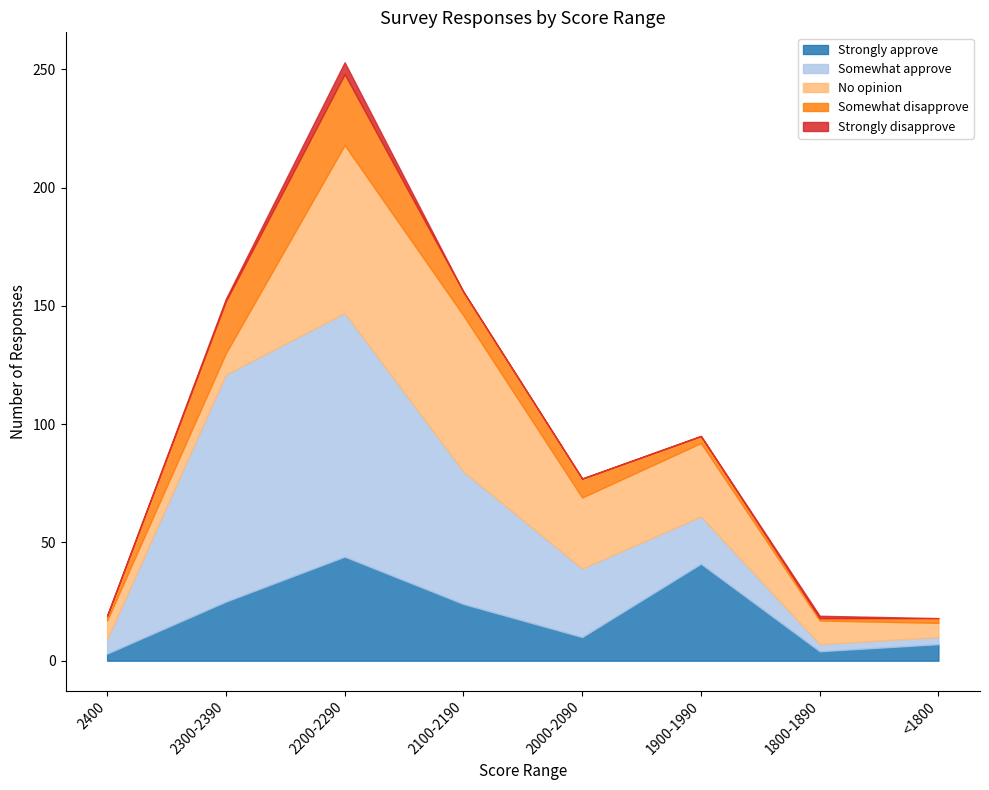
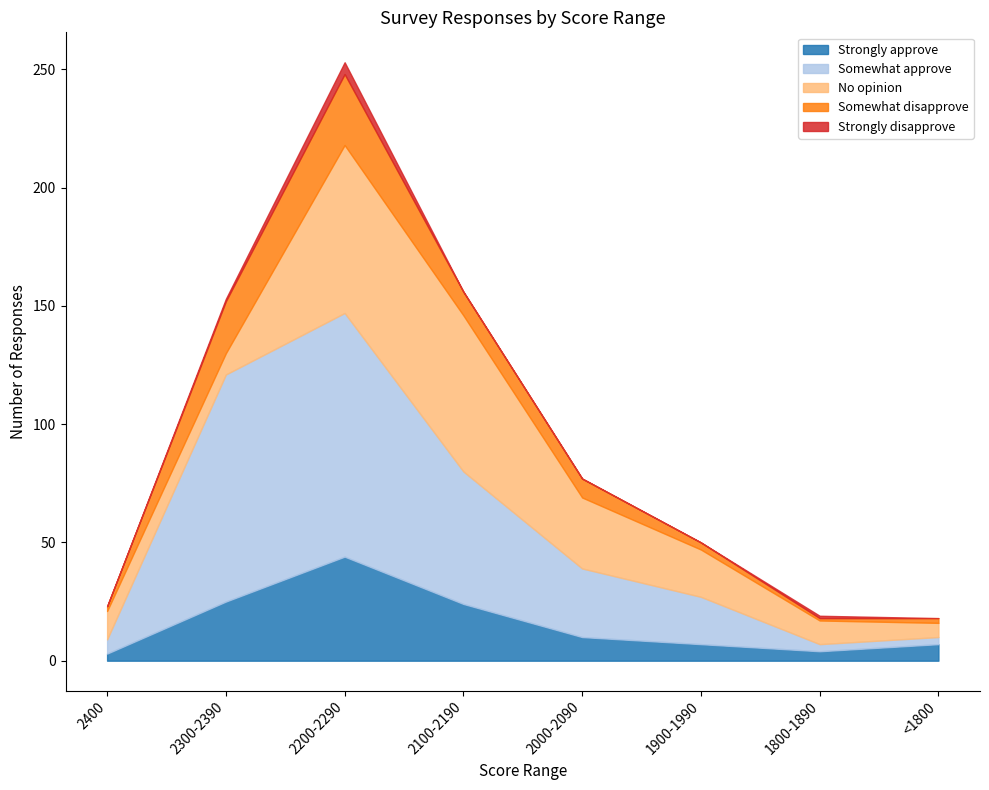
No opinion, 2400: 8 -> 12
Strongly approve, 1900-1990: 41 -> 7
No opinion, 1900-1990: 31 -> 20
